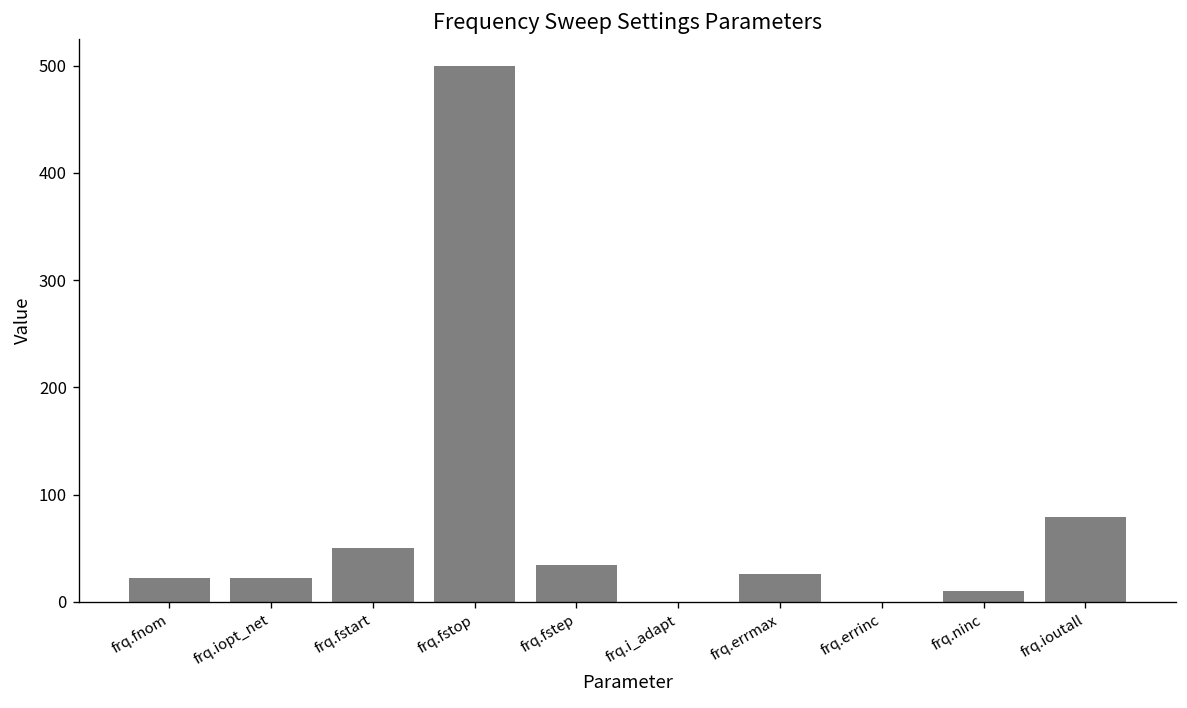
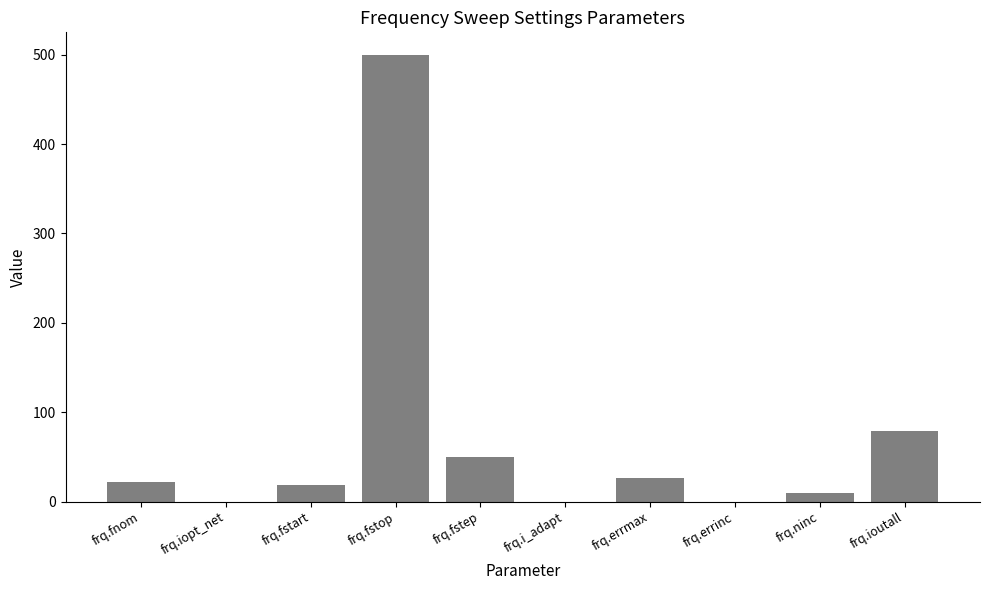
frq.iopt_net: 20 -> 0
frq.fstart: 50 -> 20
frq.fstep: 30 -> 50
